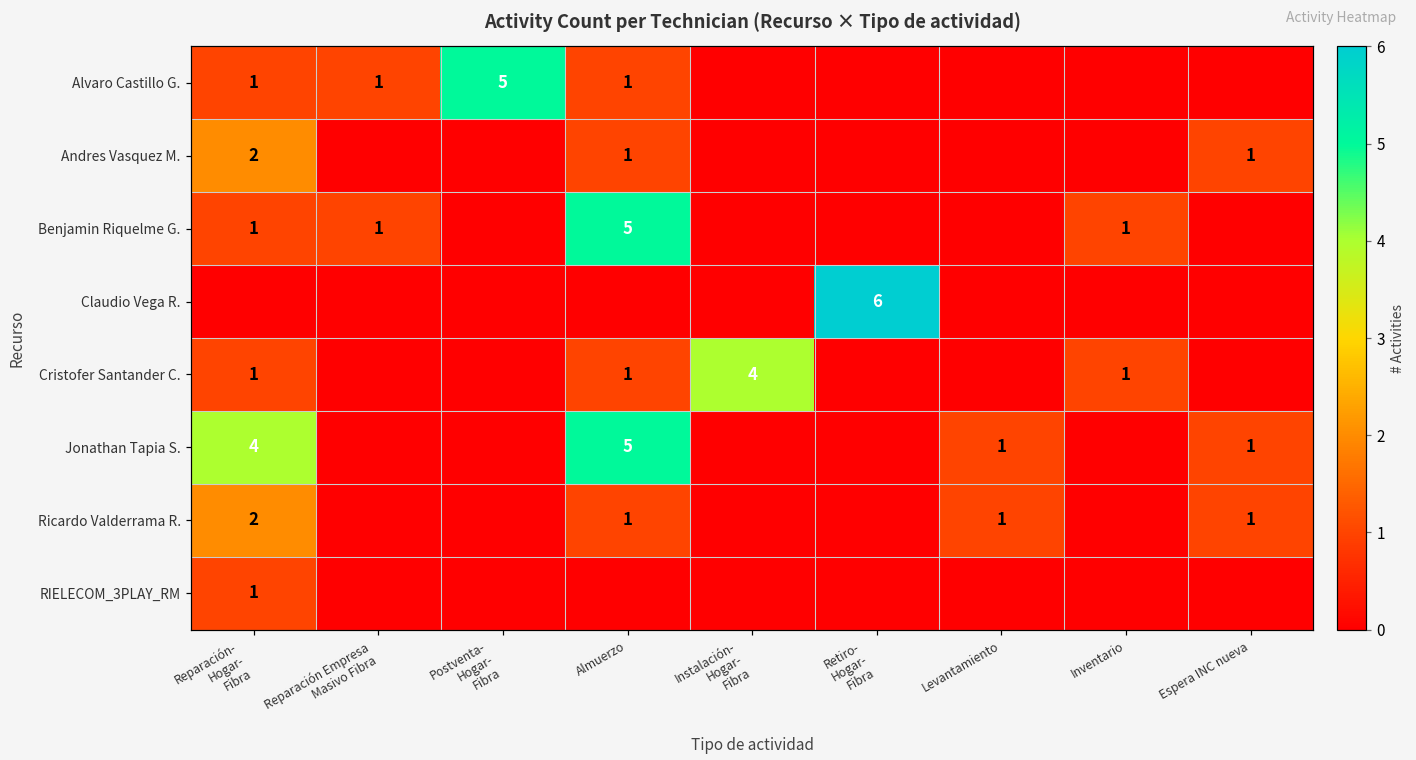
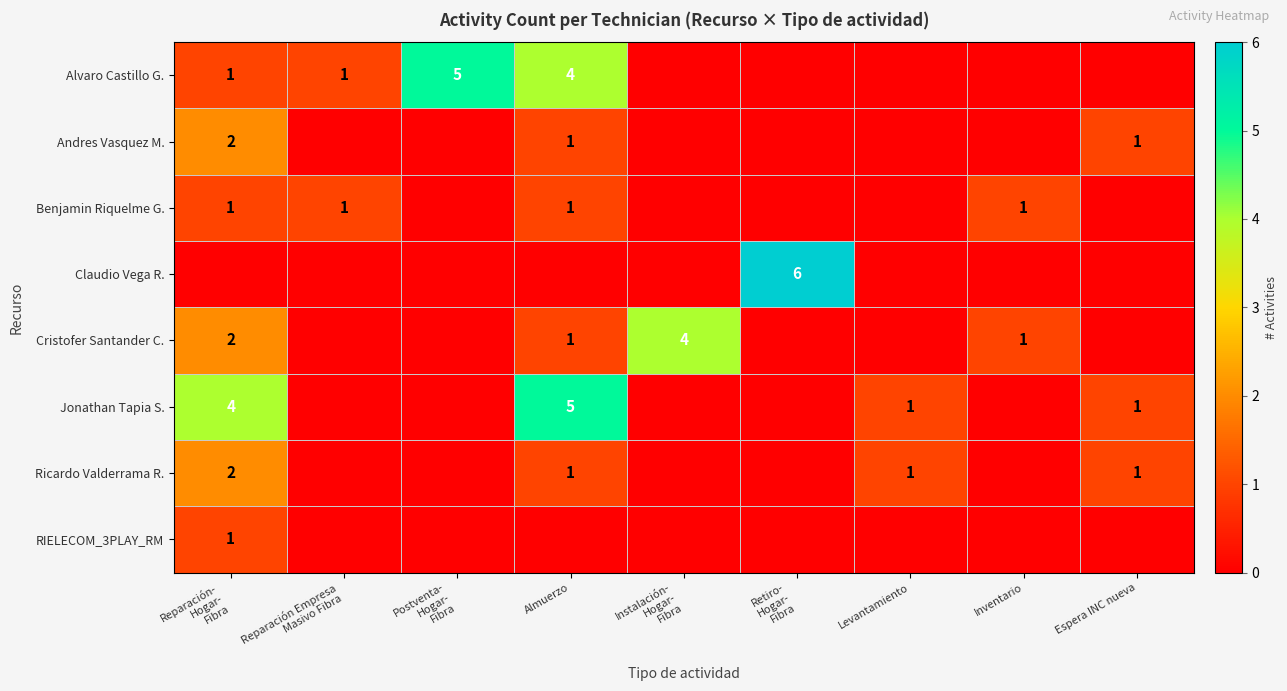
Alvaro Castillo G., Almuerzo: 1 -> 4
Benjamin Riquelme G., Almuerzo: 5 -> 1
Cristofer Santander C., Reparación- Hogar- Fibra: 1 -> 2
